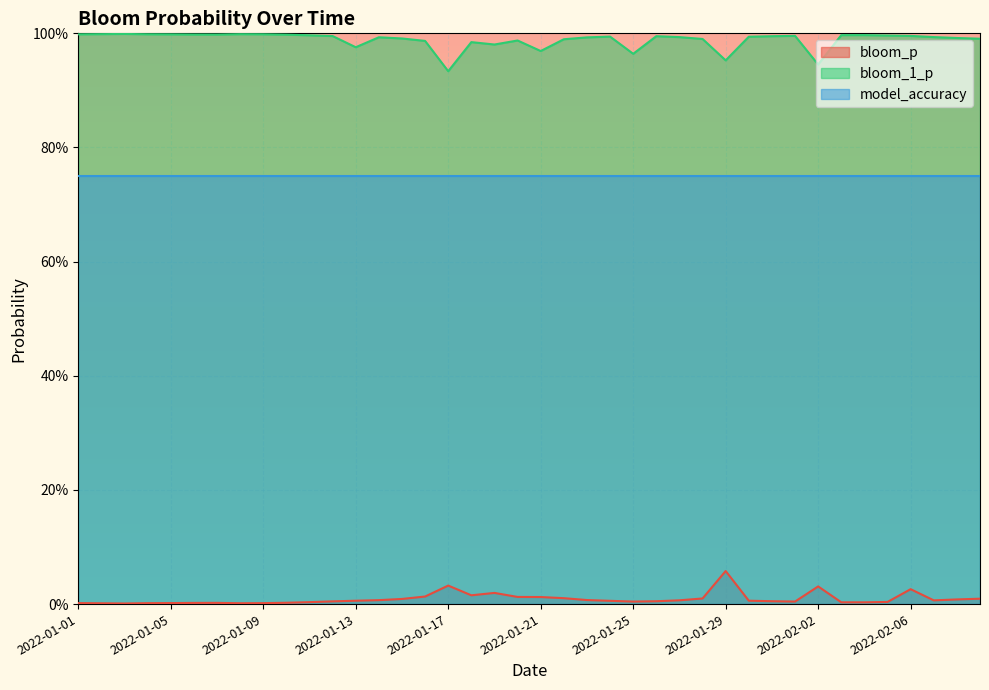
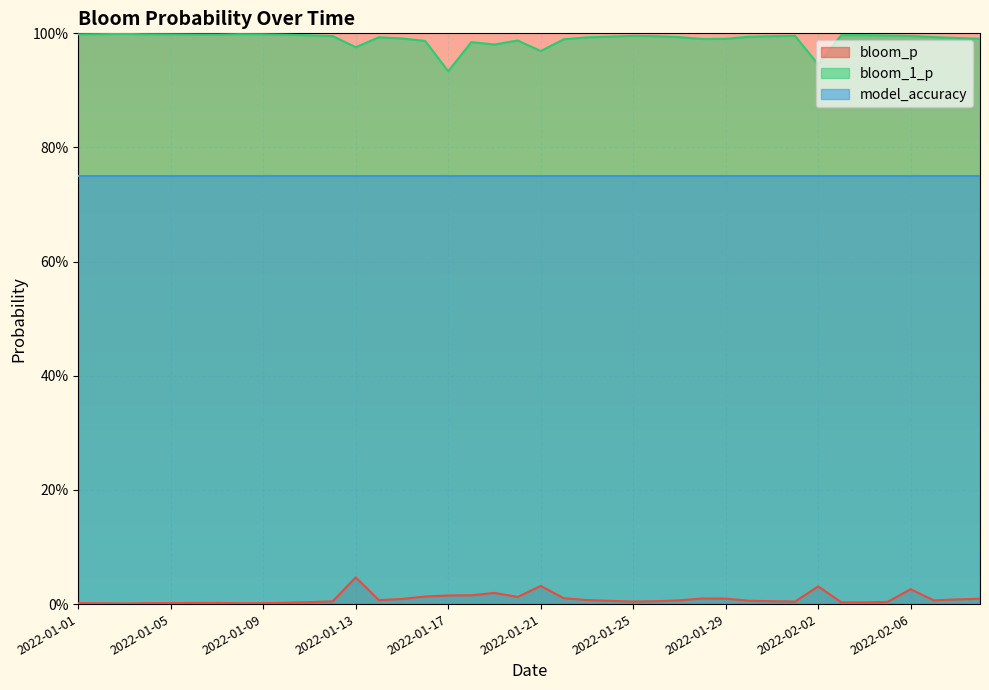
bloom_p, 2022-01-13: 1% -> 5%
bloom_p, 2022-01-17: 3% -> 2%
bloom_p, 2022-01-21: 1% -> 3%
bloom_1_p, 2022-01-25: 96% -> 100%
bloom_p, 2022-01-29: 6% -> 1%
bloom_1_p, 2022-01-29: 95% -> 99%
